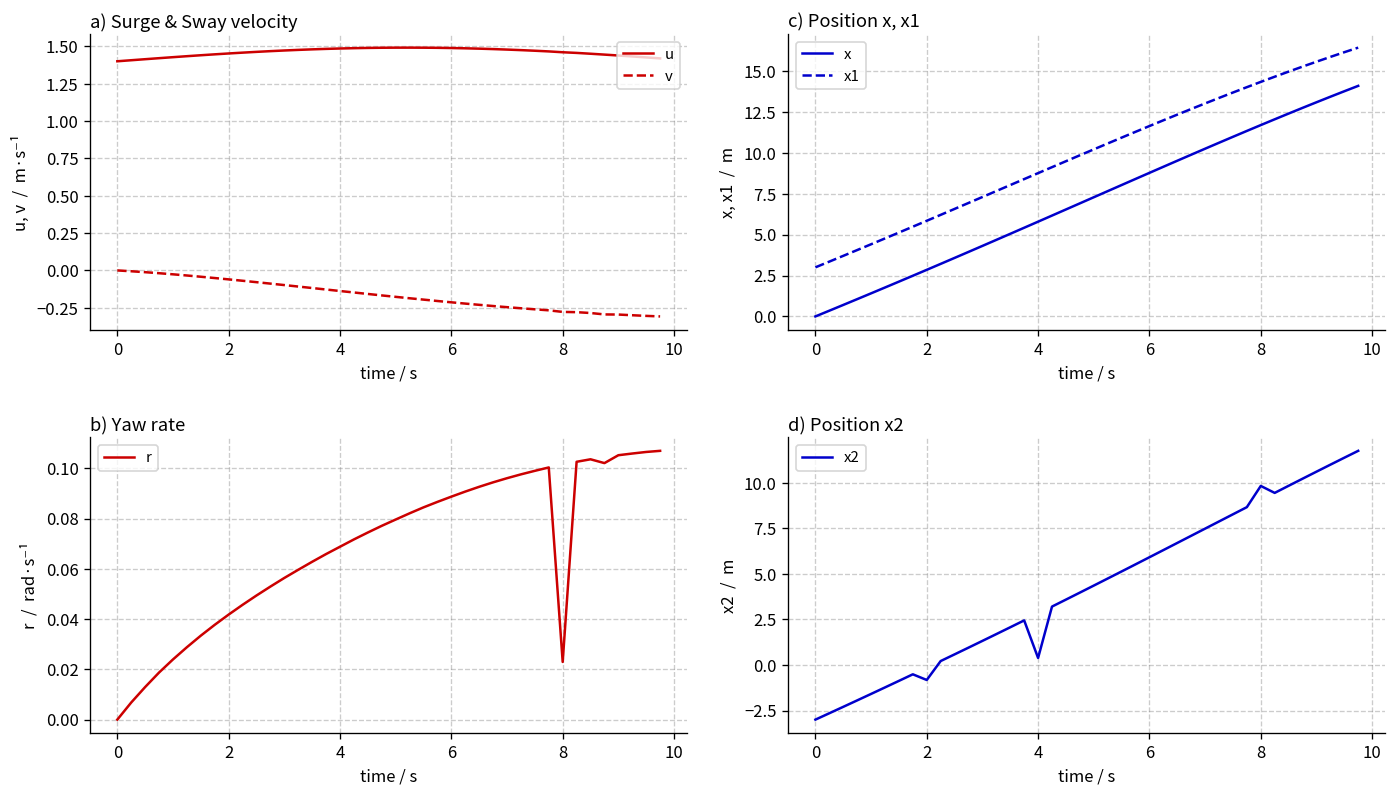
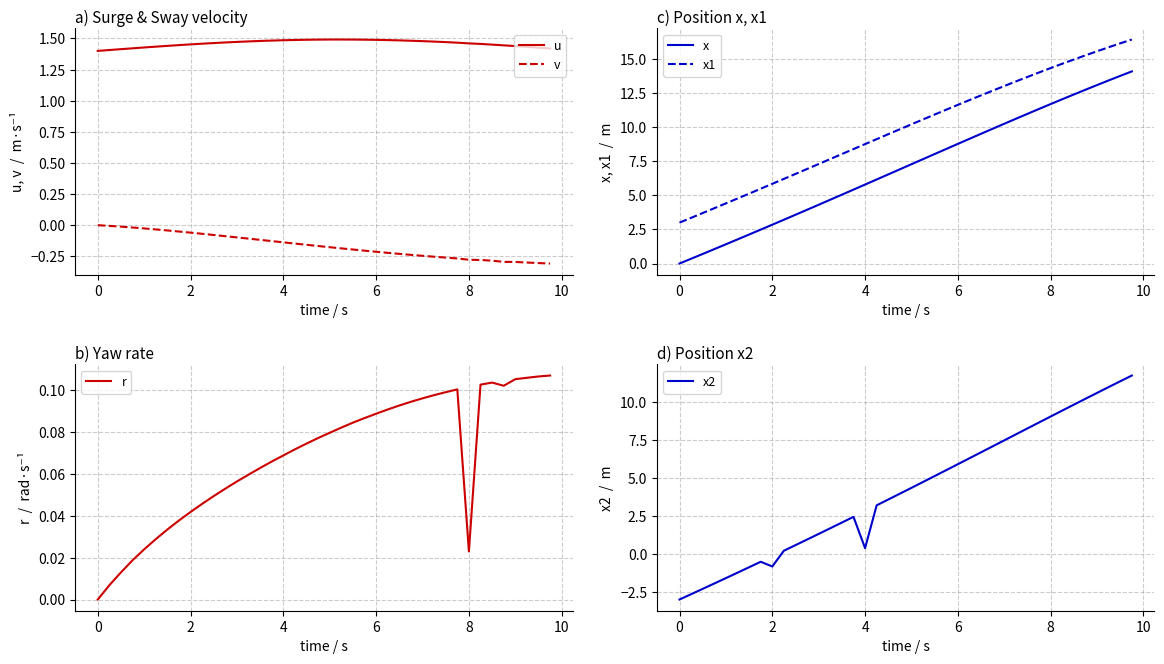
d) Position x2, 8: 9.8 -> 9.1
